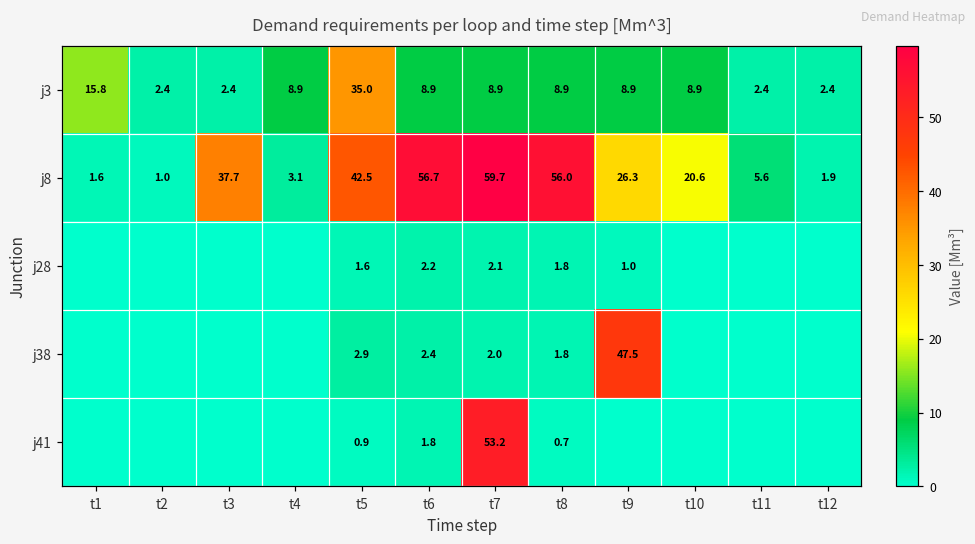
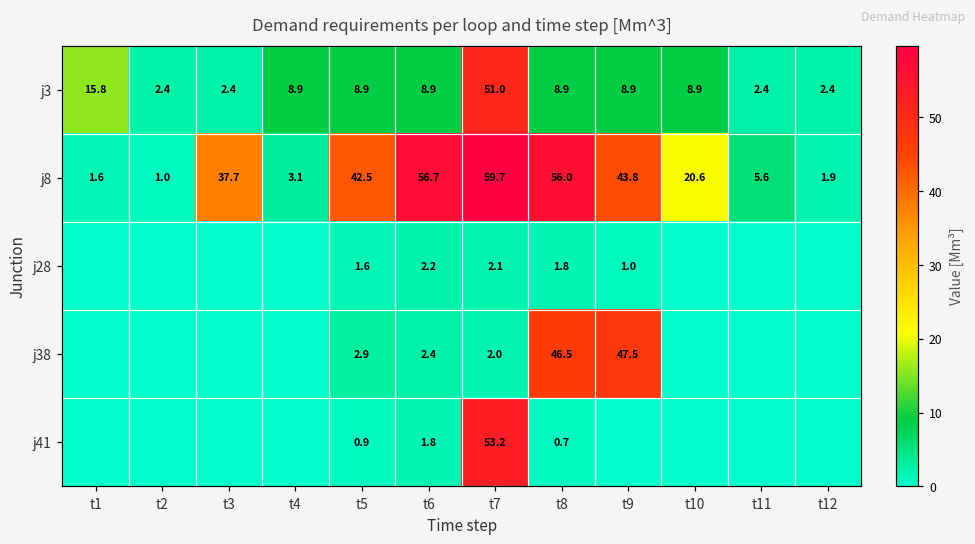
j3, t5: 35.0 -> 8.9
j3, t7: 8.9 -> 51.0
j8, t9: 26.3 -> 43.8
j38, t8: 1.8 -> 46.5
